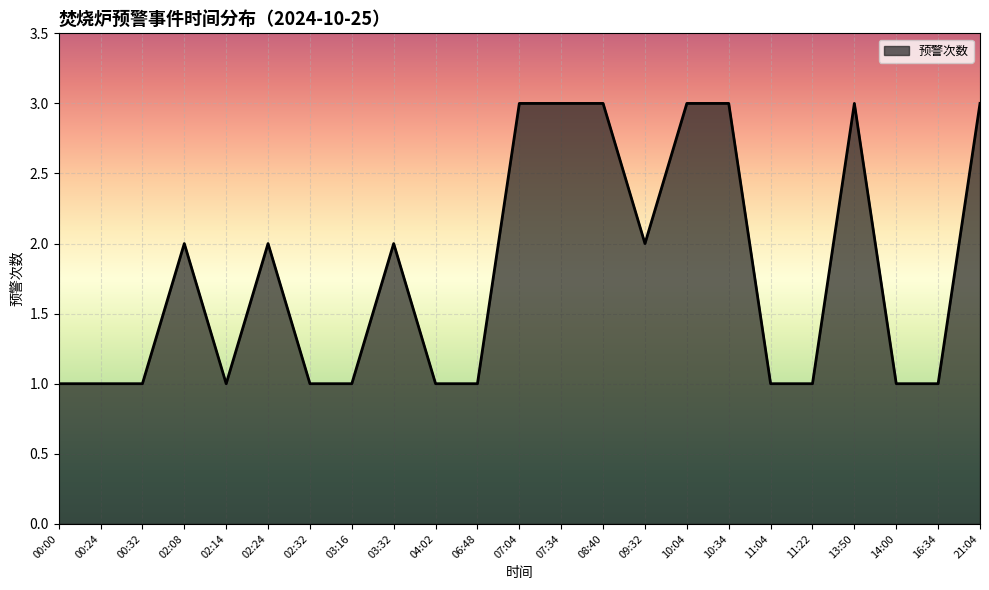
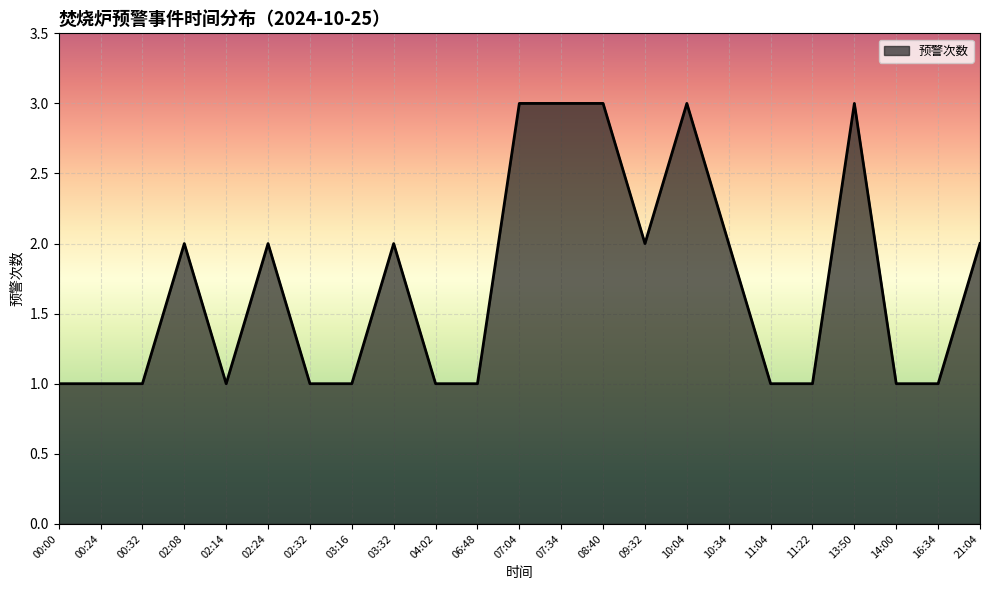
10:34: 3 -> 2
21:04: 3 -> 2
